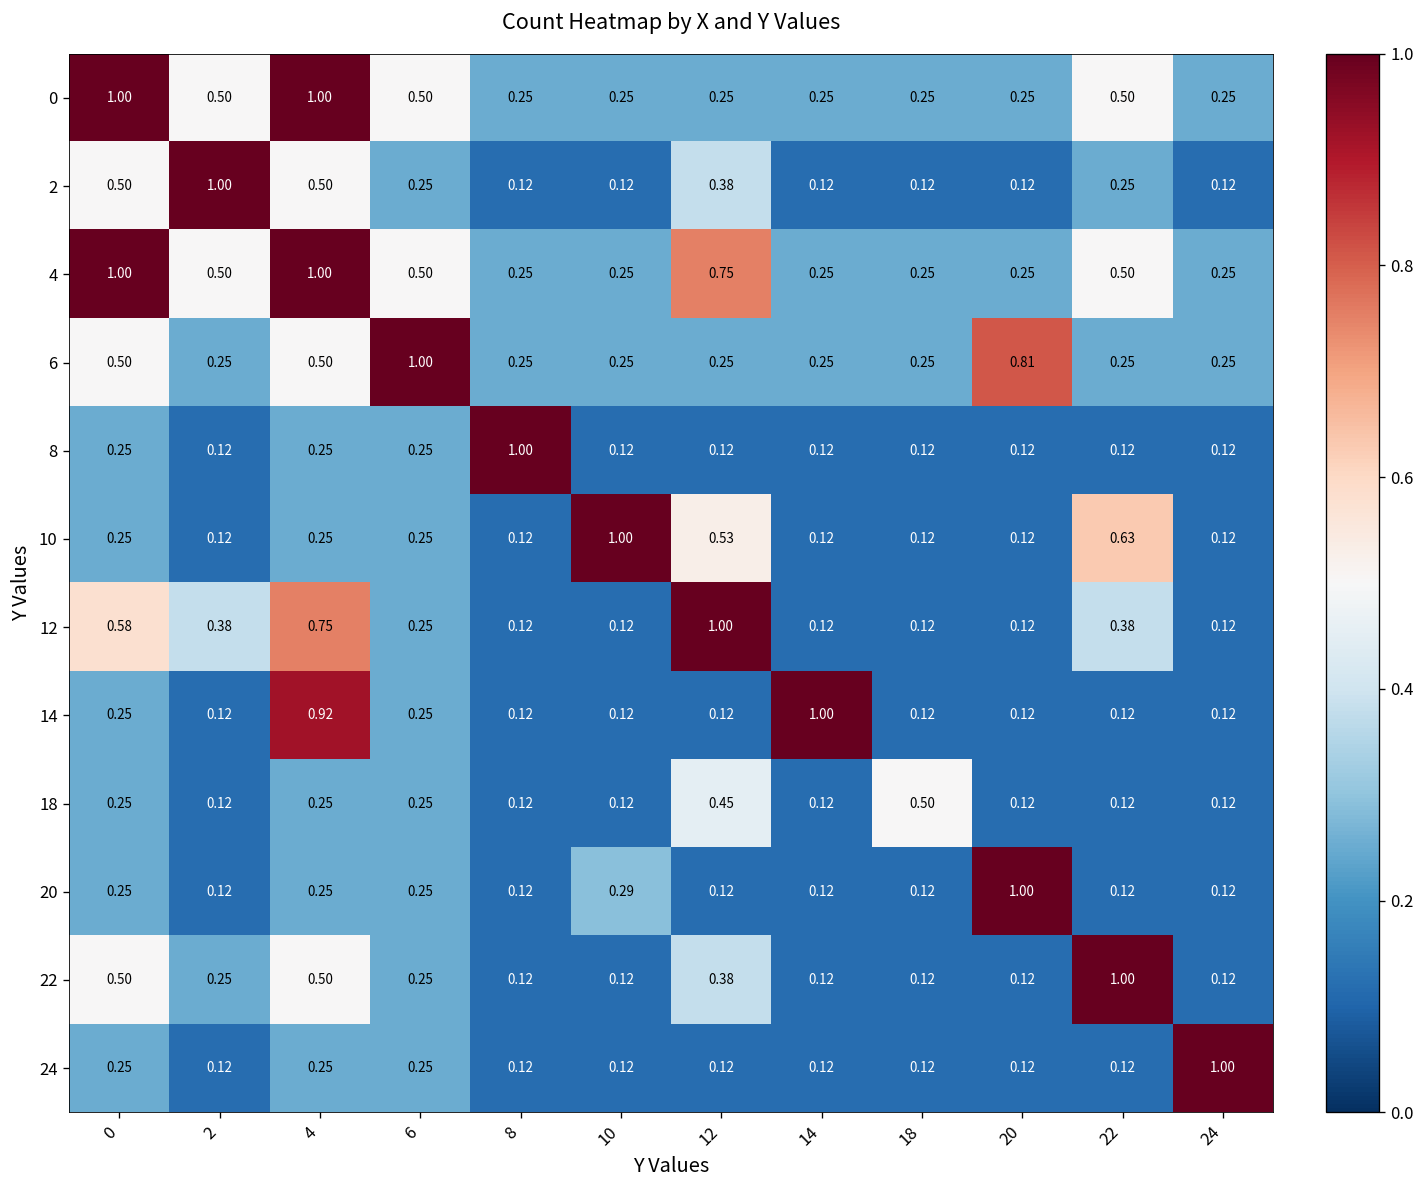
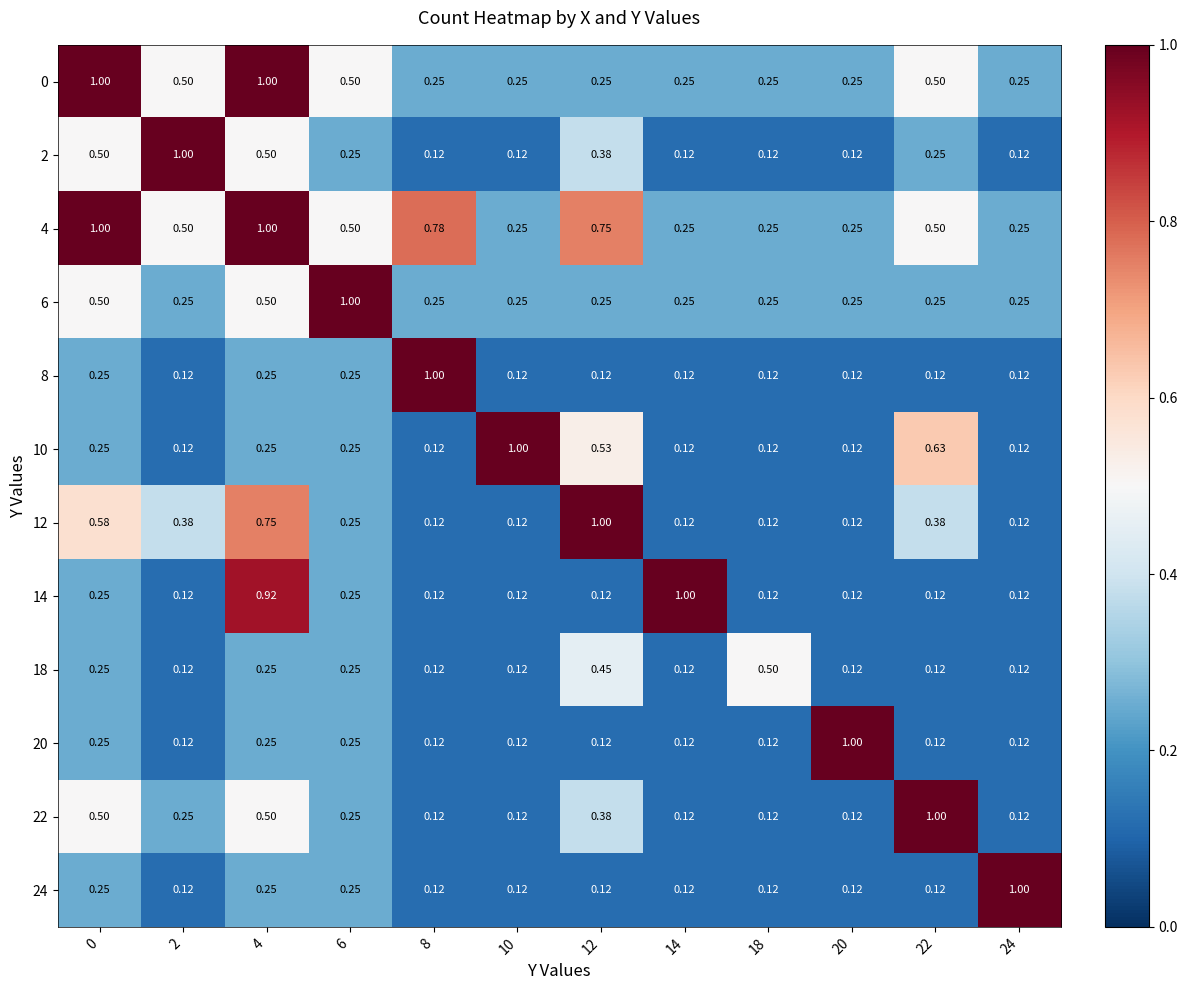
4, 8: 0.25 -> 0.78
6, 20: 0.81 -> 0.25
20, 10: 0.29 -> 0.12
